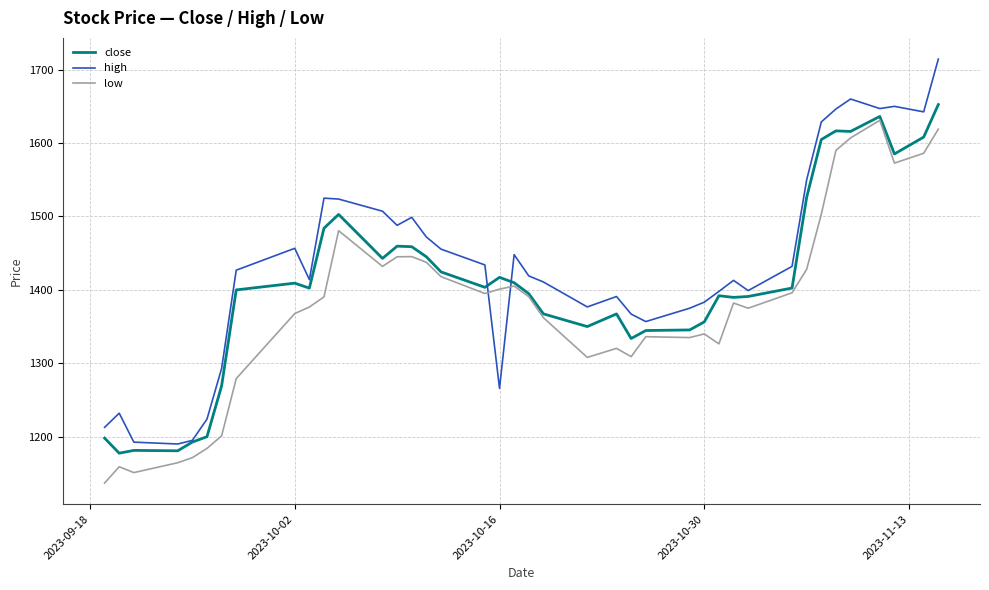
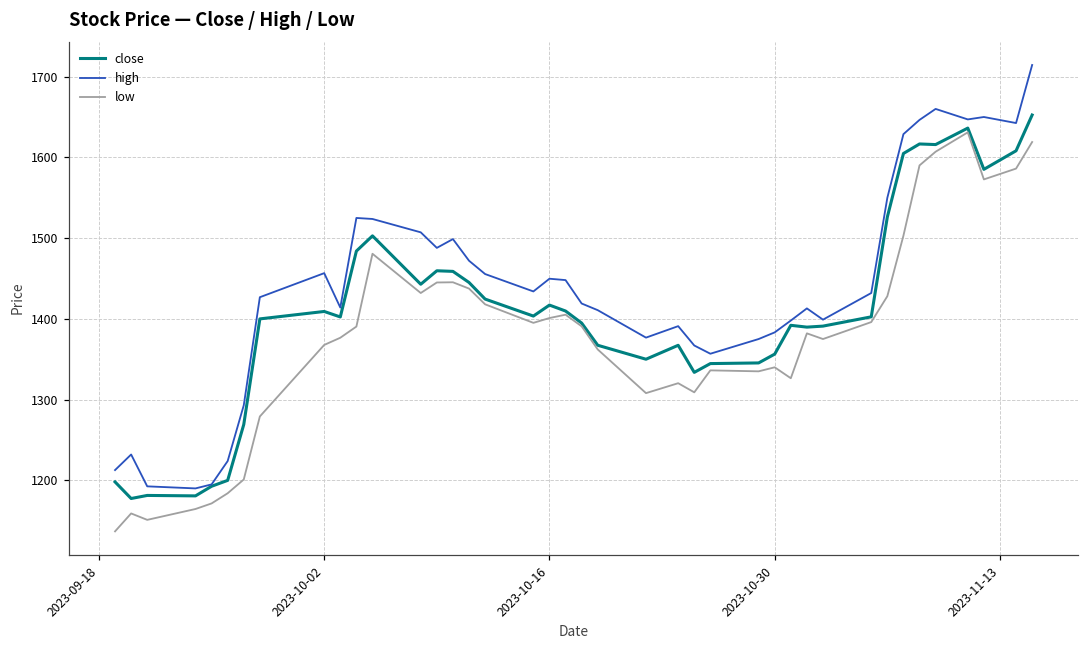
high, 2023-10-16: 1270 -> 1450
